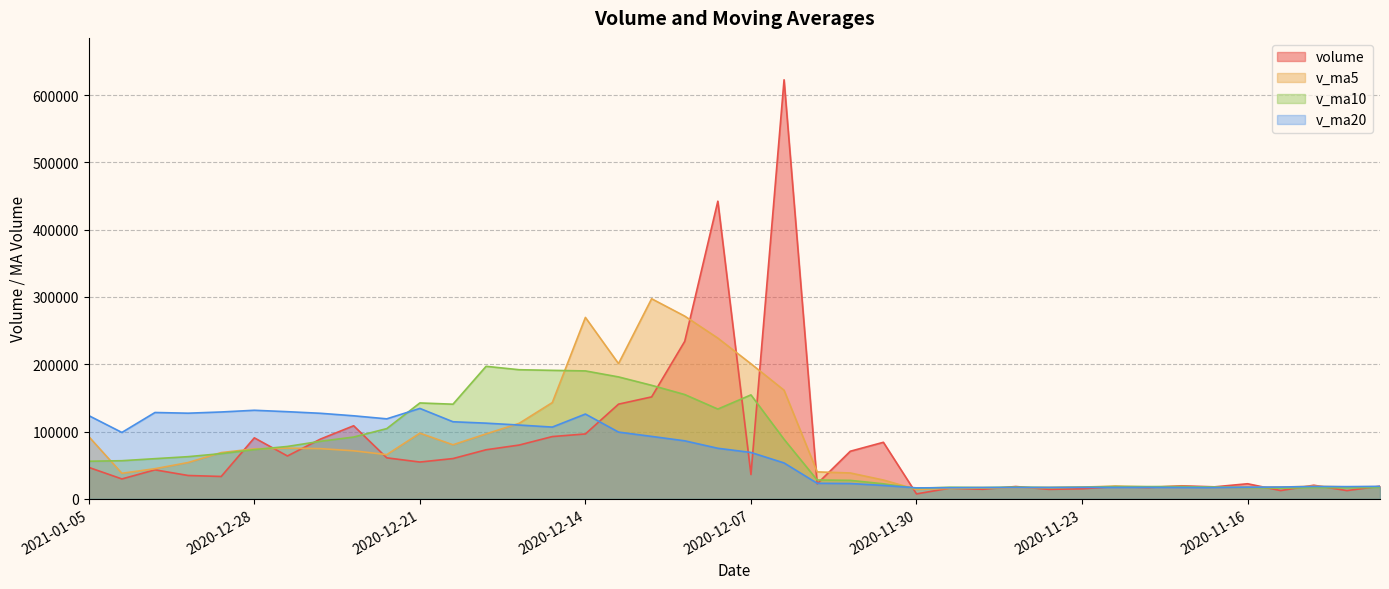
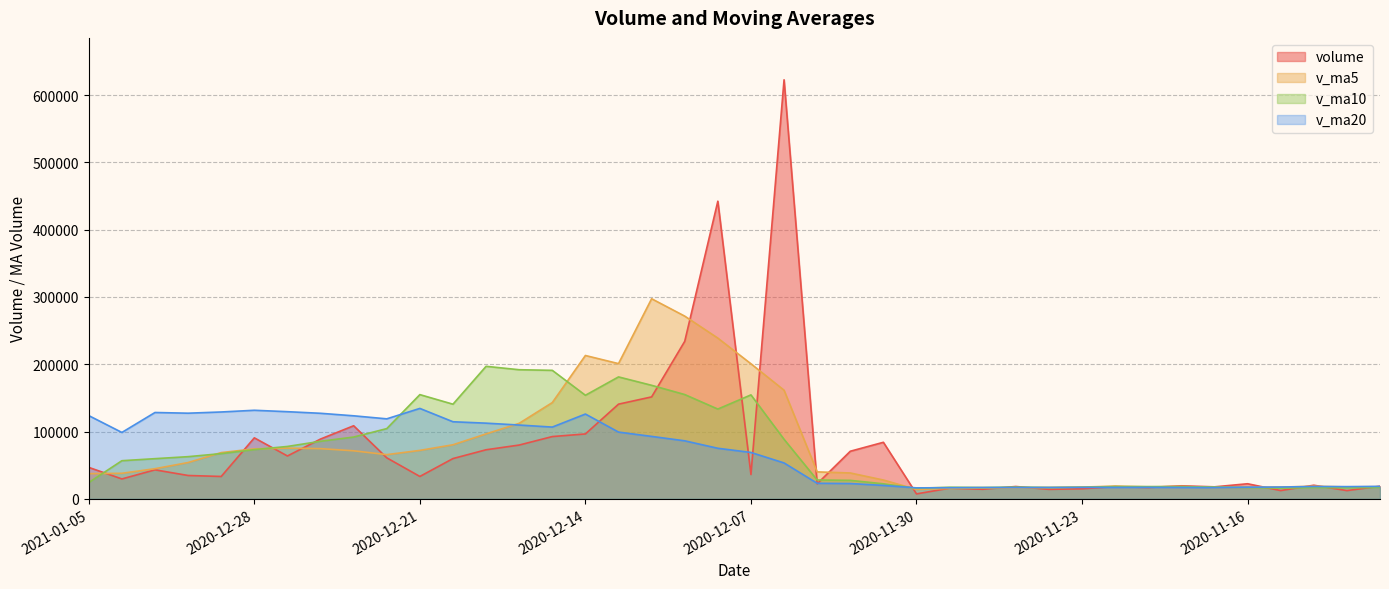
v_ma5, 2021-01-05: 90000 -> 40000
v_ma10, 2021-01-05: 60000 -> 20000
volume, 2020-12-21: 50000 -> 30000
v_ma5, 2020-12-21: 100000 -> 70000
v_ma10, 2020-12-21: 140000 -> 150000
v_ma5, 2020-12-14: 270000 -> 210000
v_ma10, 2020-12-14: 190000 -> 150000
